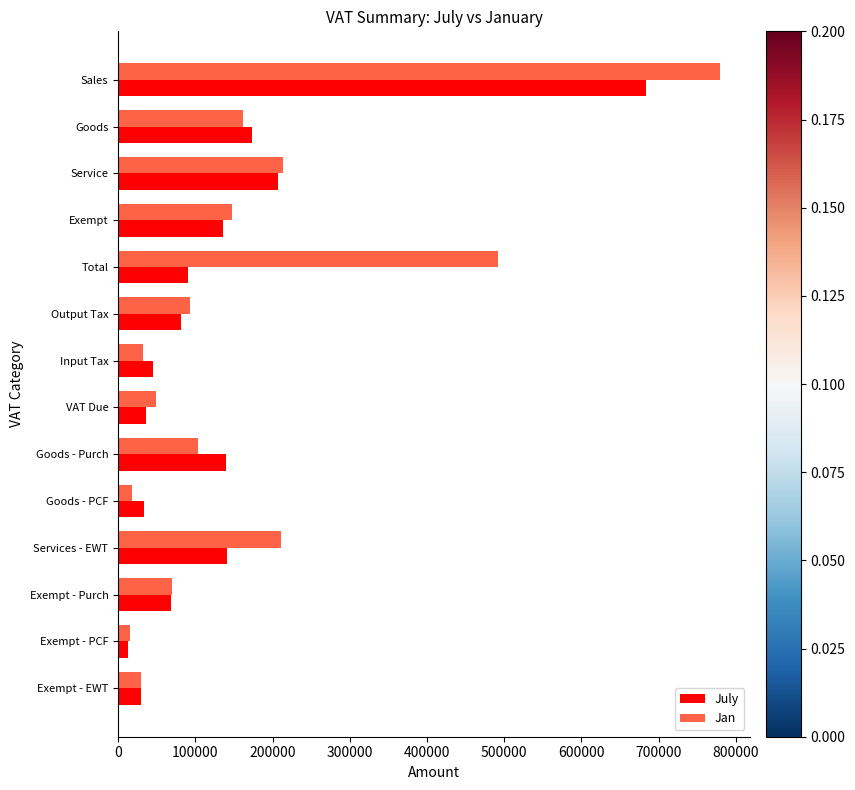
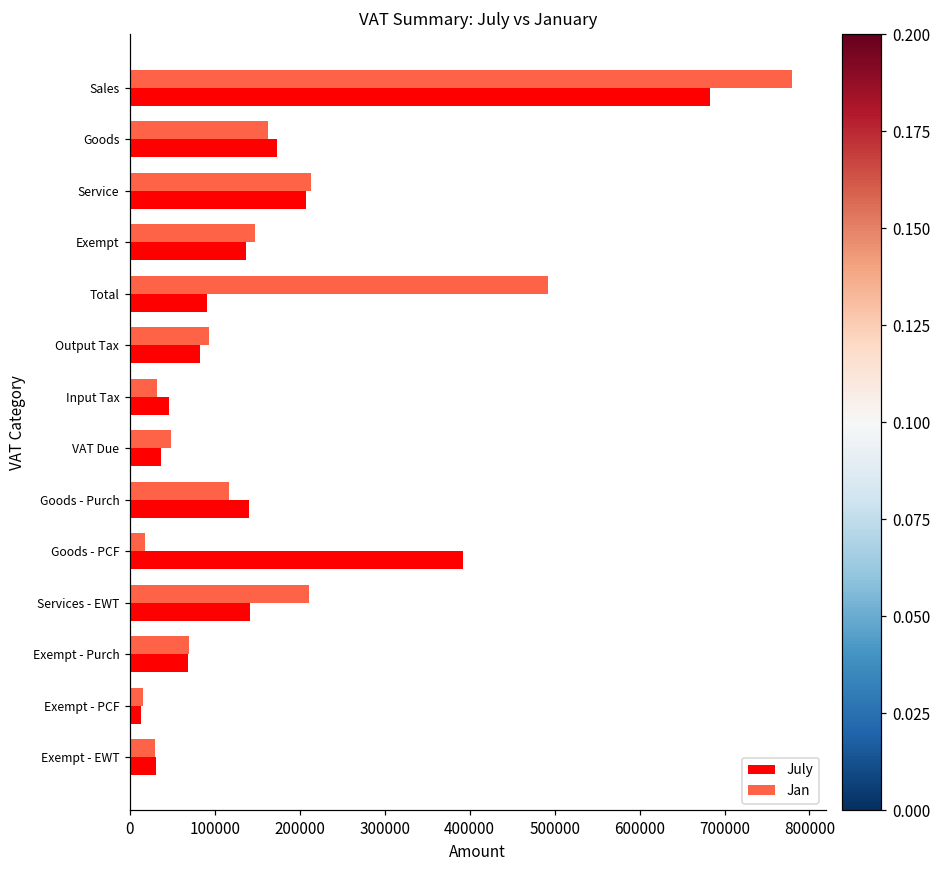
Jan, Goods - Purch: 100000 -> 120000
July, Goods - PCF: 30000 -> 390000
